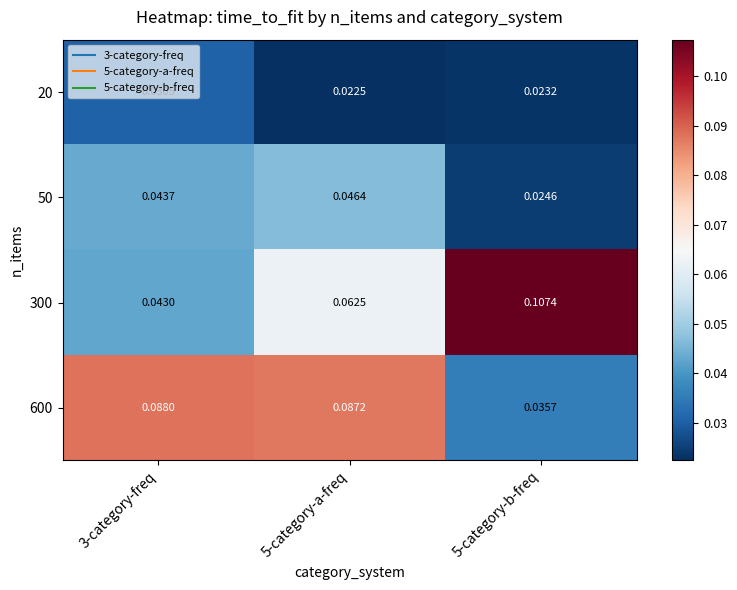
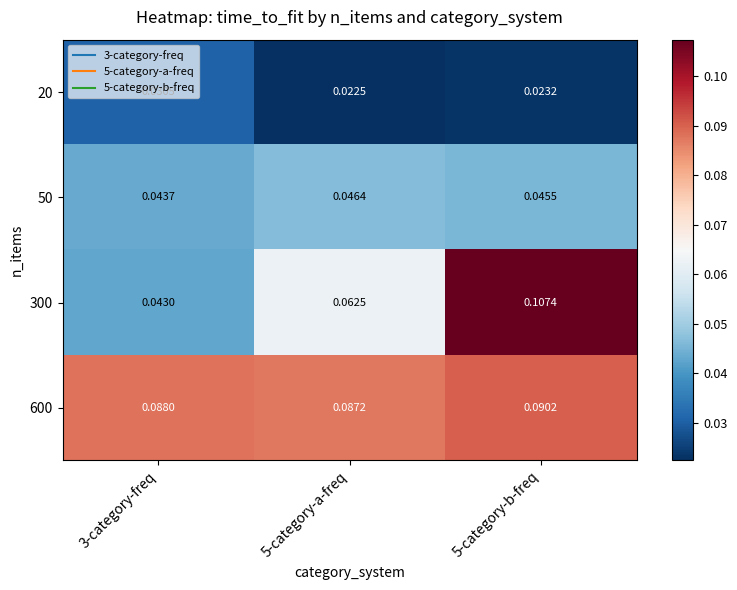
50, 5-category-b-freq: 0.0246 -> 0.0455
600, 5-category-b-freq: 0.0357 -> 0.0902
